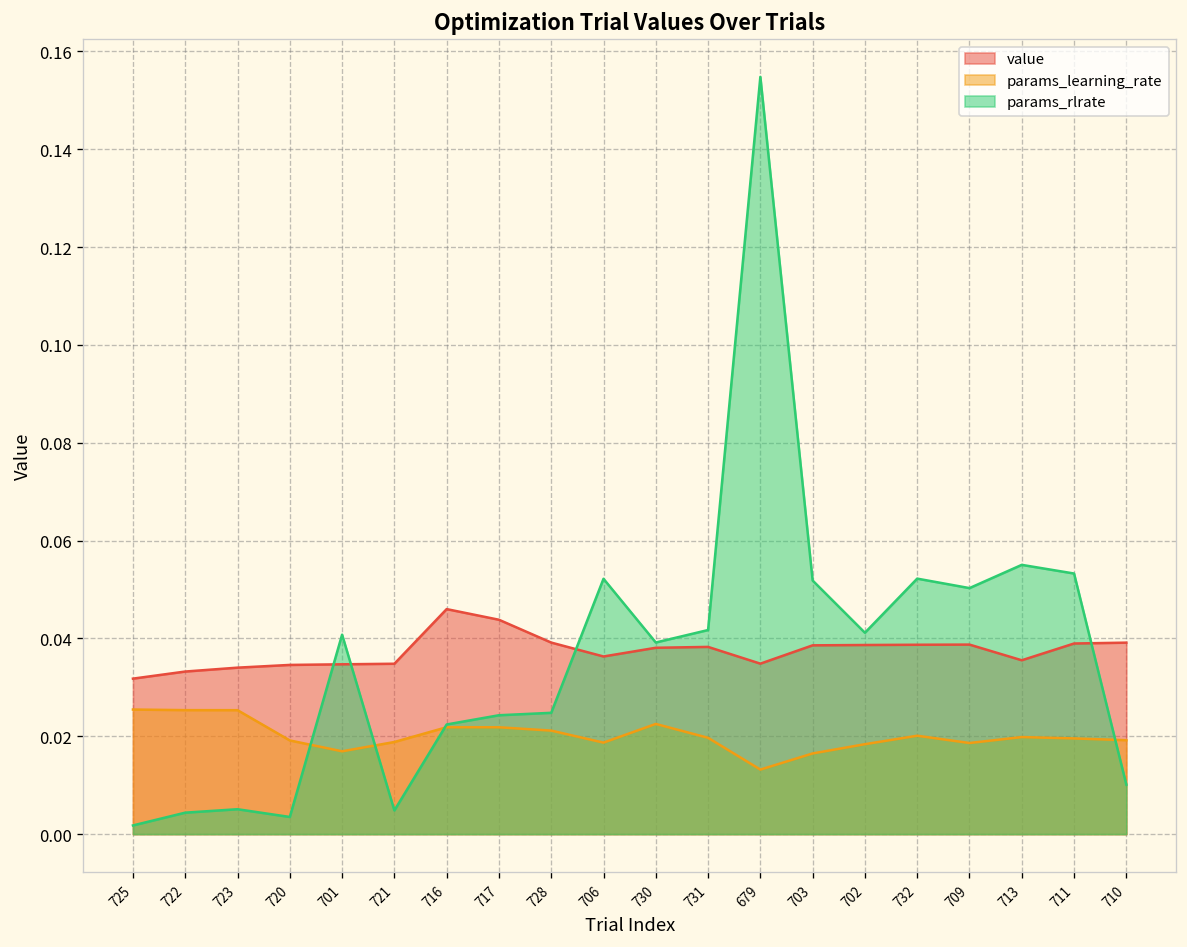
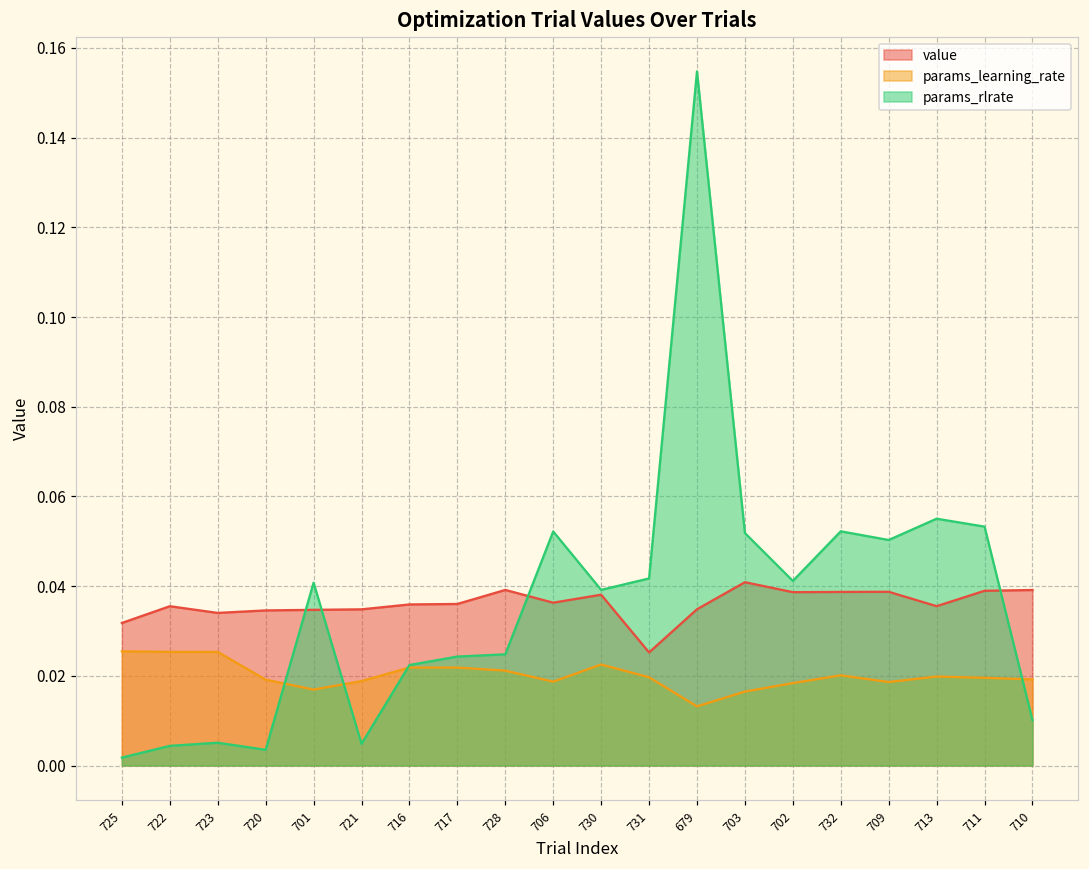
value, 722: 0.033 -> 0.036
value, 716: 0.046 -> 0.036
value, 717: 0.044 -> 0.036
value, 731: 0.038 -> 0.025
value, 703: 0.039 -> 0.041
